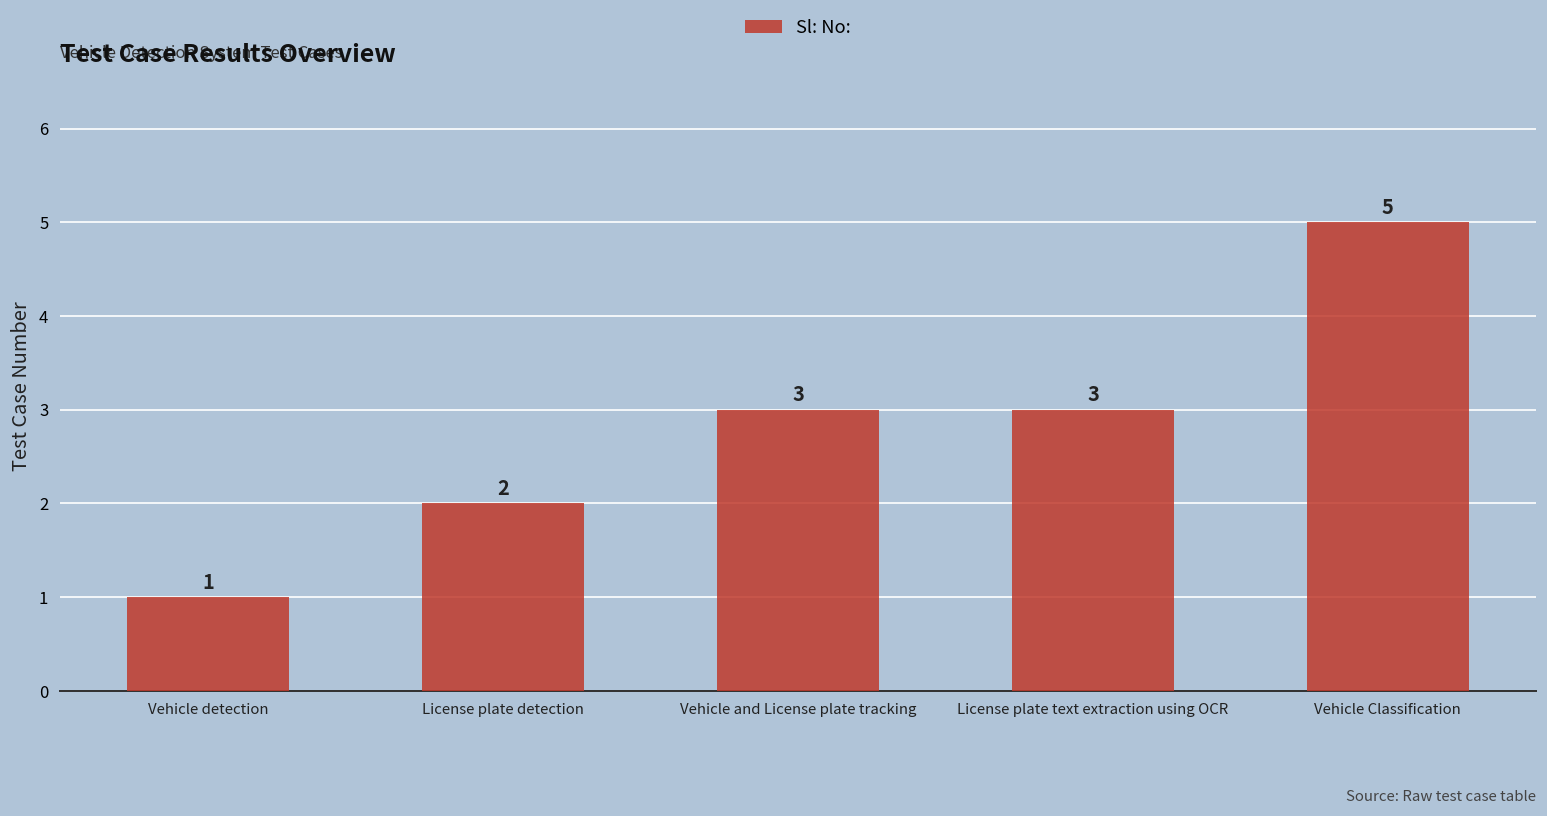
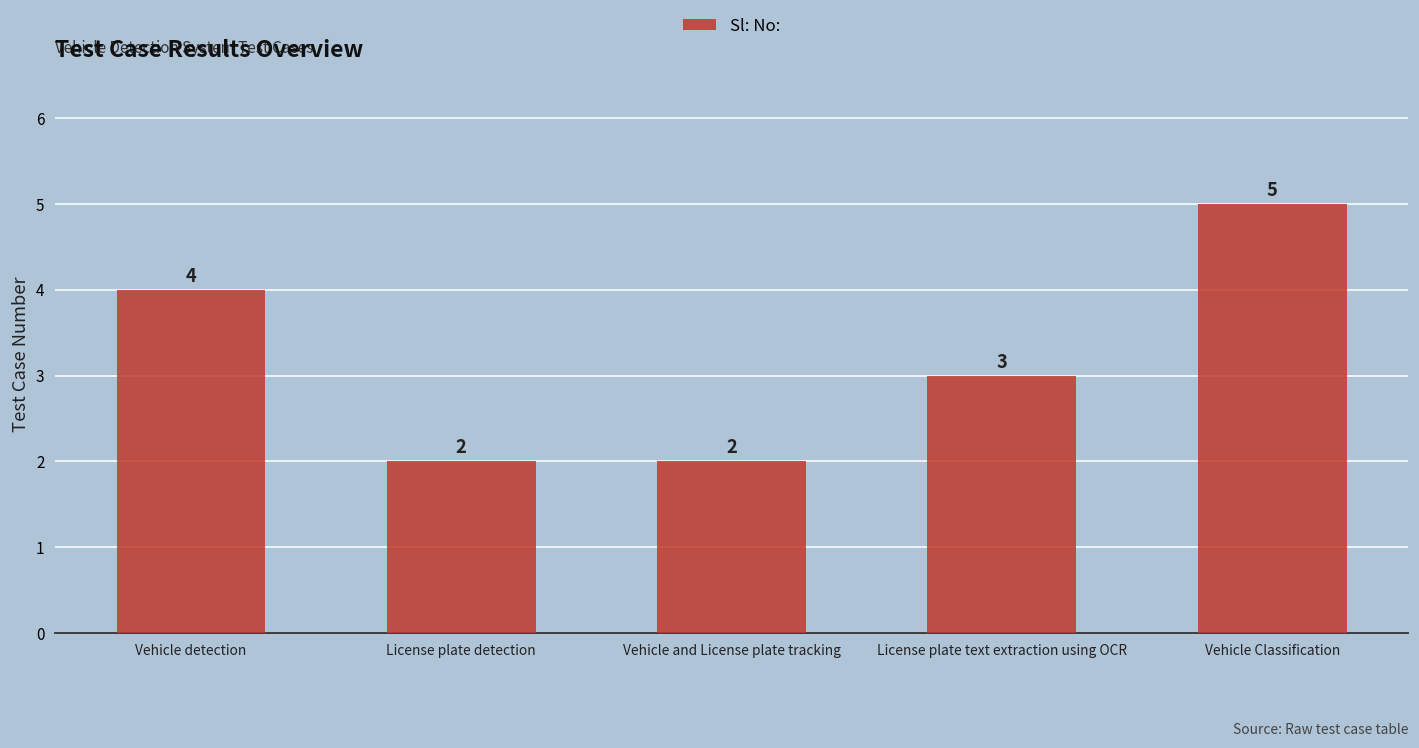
Vehicle detection: 1 -> 4
Vehicle and License plate tracking: 3 -> 2
